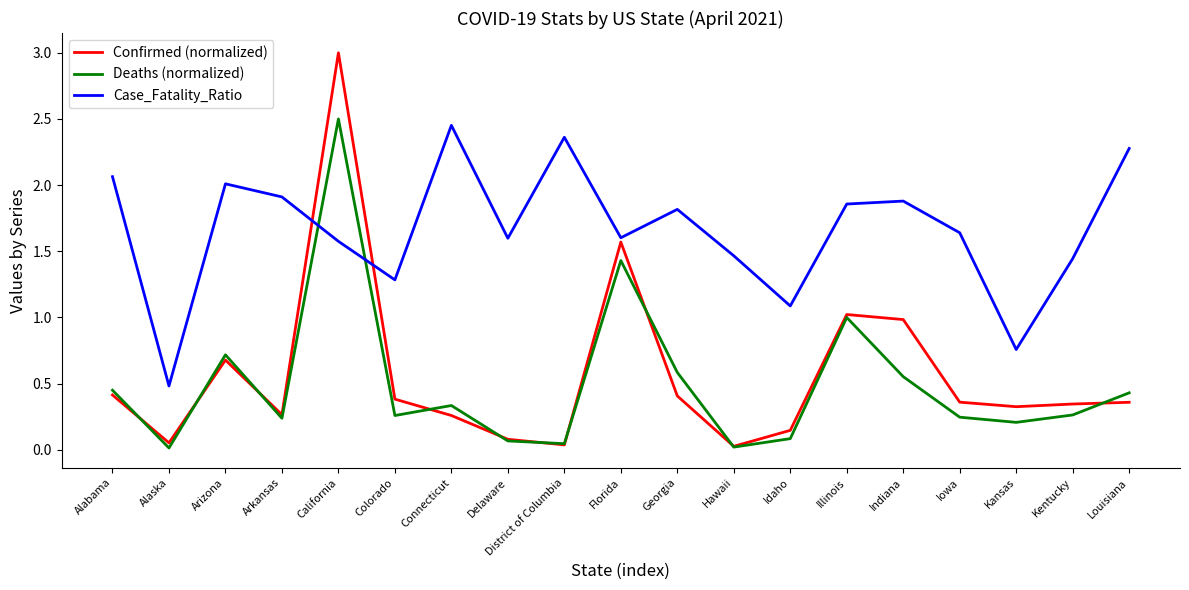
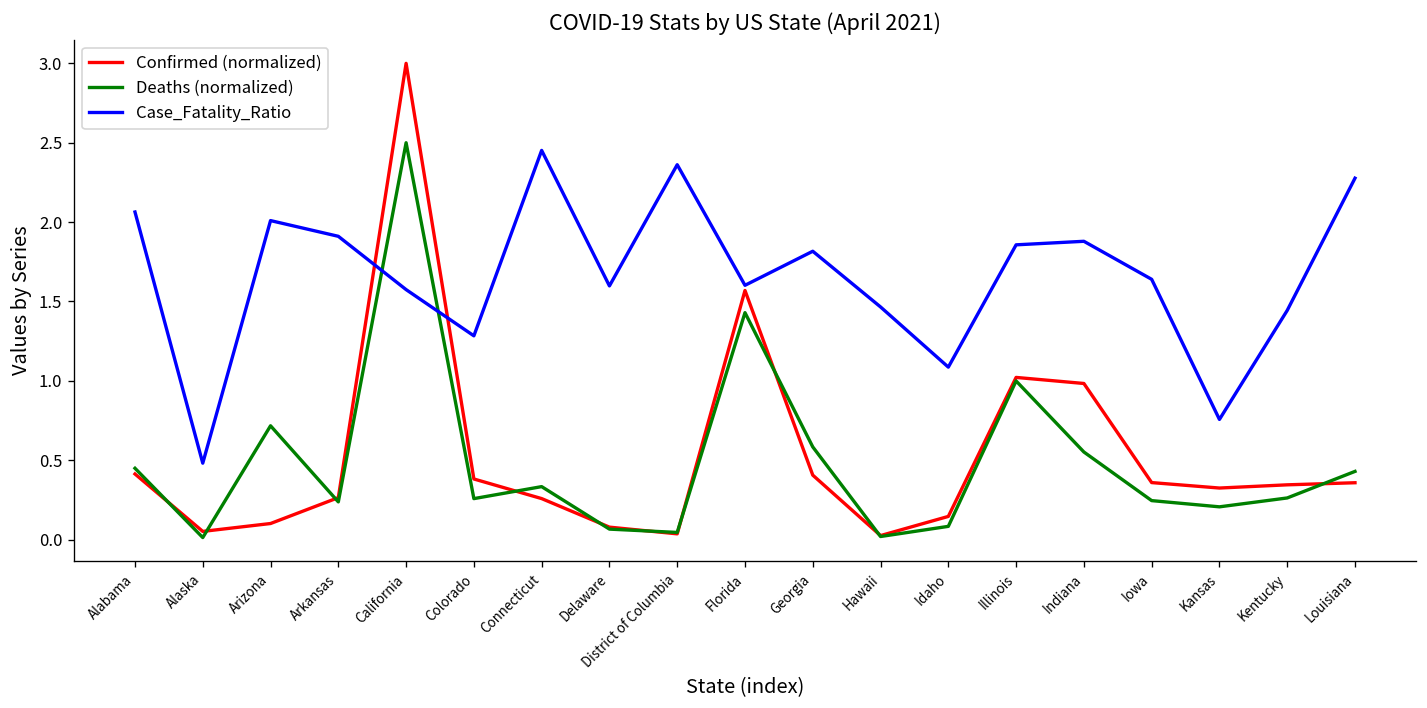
Confirmed (normalized), Arizona: 0.68 -> 0.10
